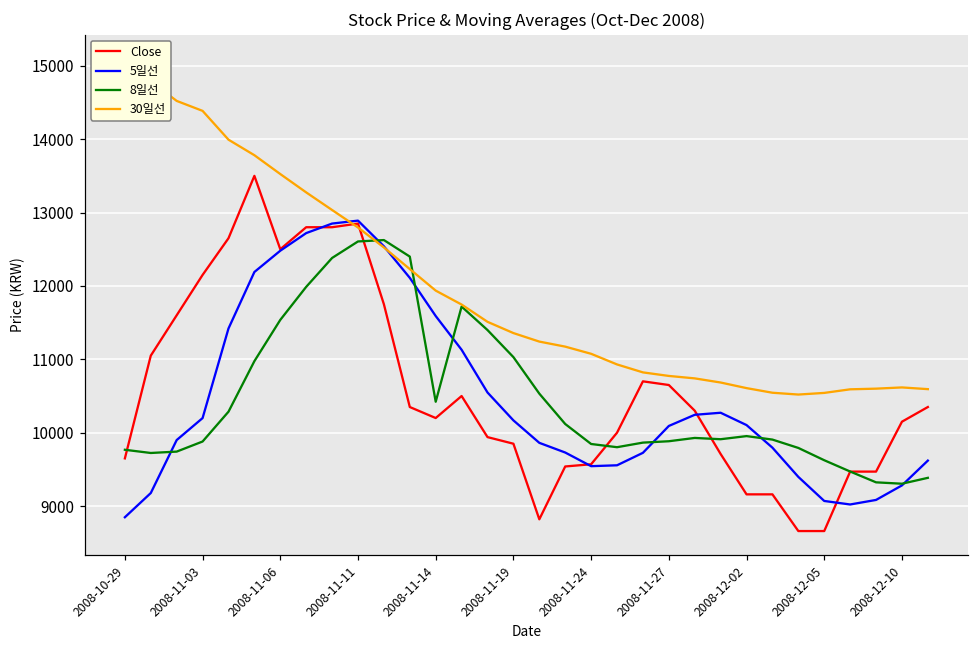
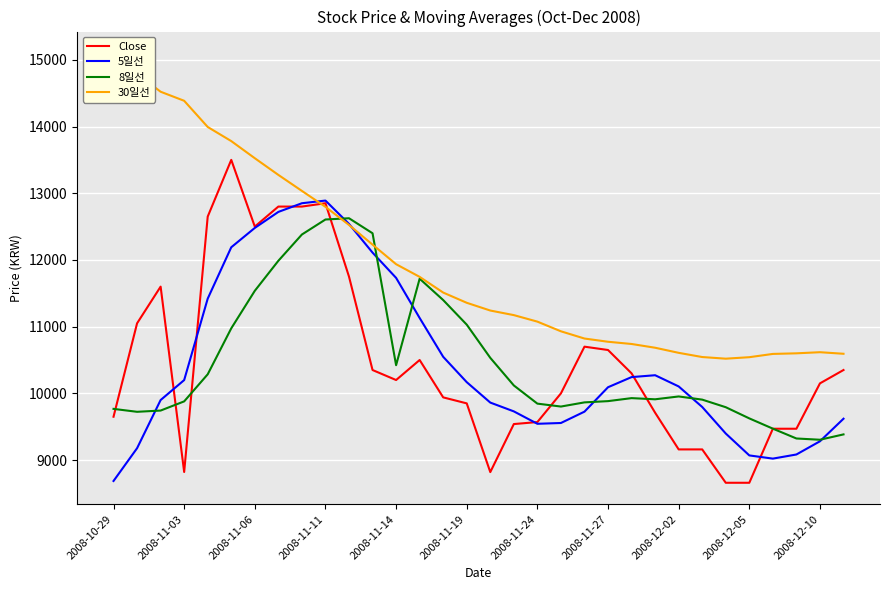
5일선, 2008-10-29: 8800 -> 8700
Close, 2008-11-03: 12200 -> 8800
5일선, 2008-11-14: 11600 -> 11700
